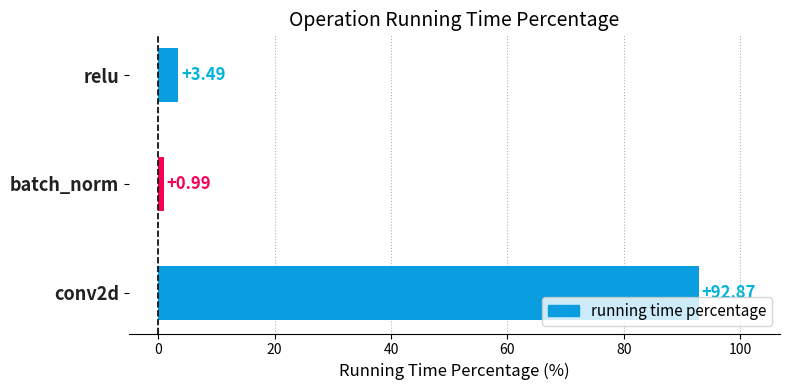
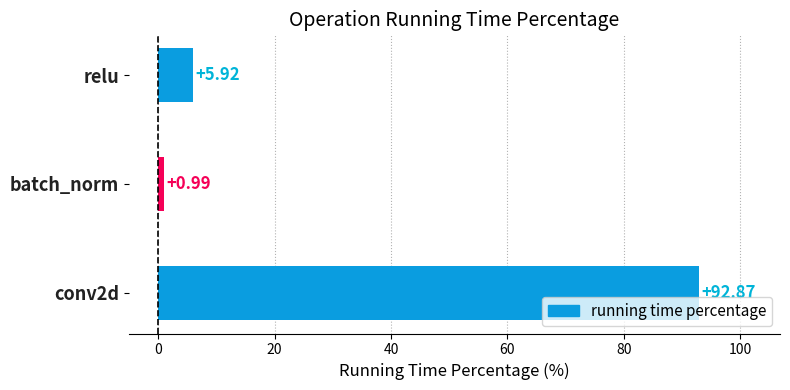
relu: +3.49 -> +5.92
